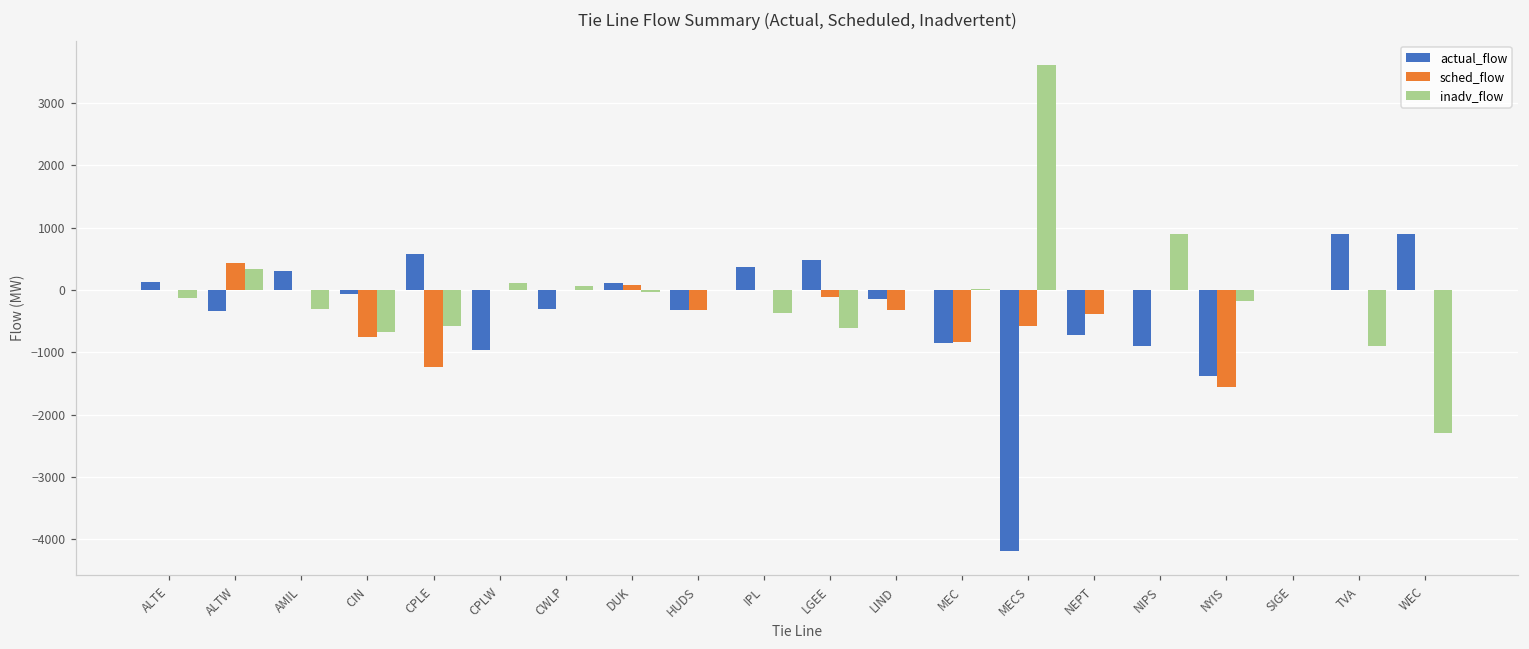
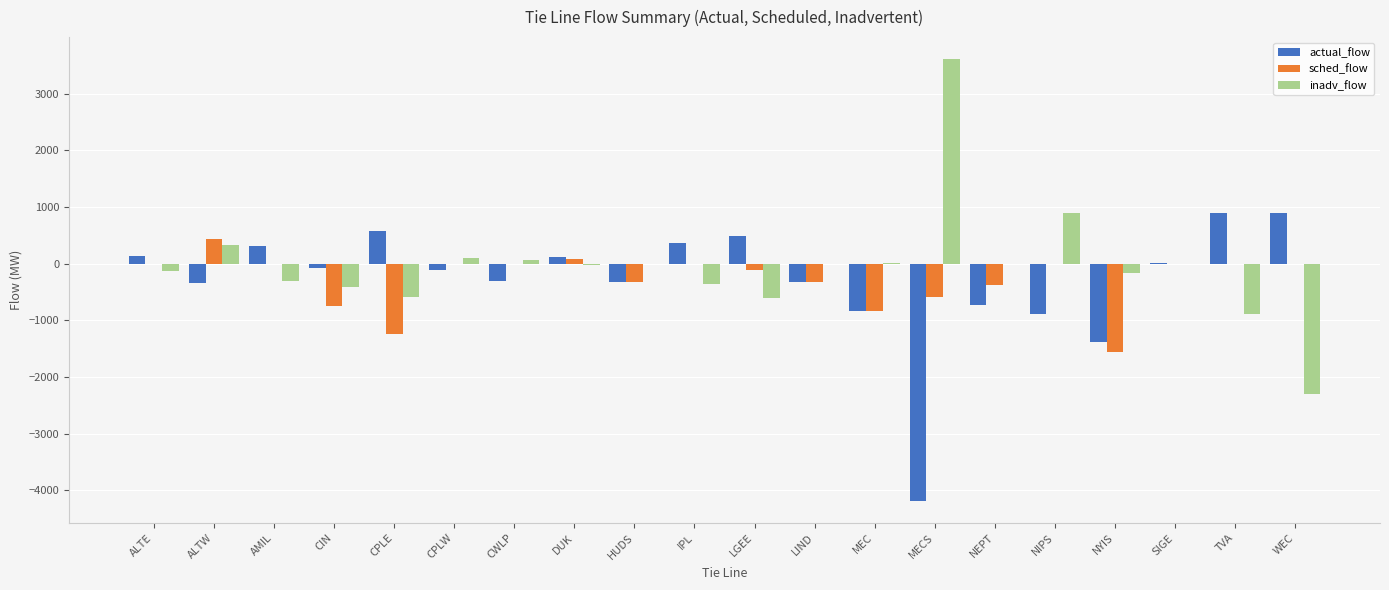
inadv_flow, CIN: -700 -> -400
actual_flow, CPLW: -1000 -> -100
actual_flow, LIND: -100 -> -300
